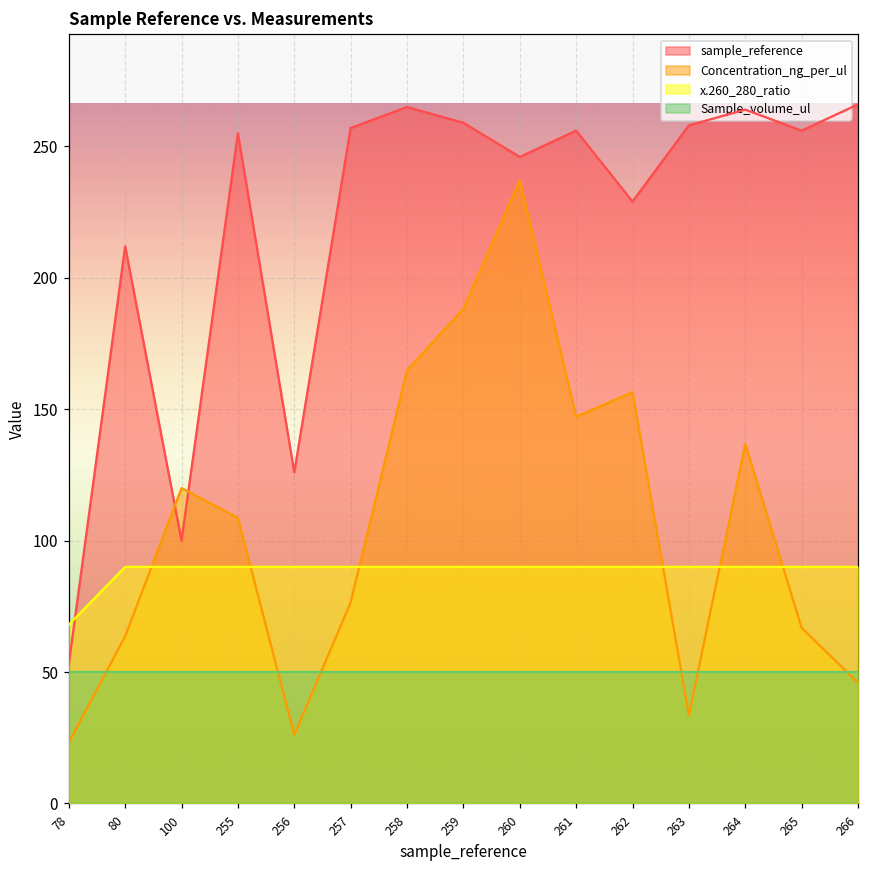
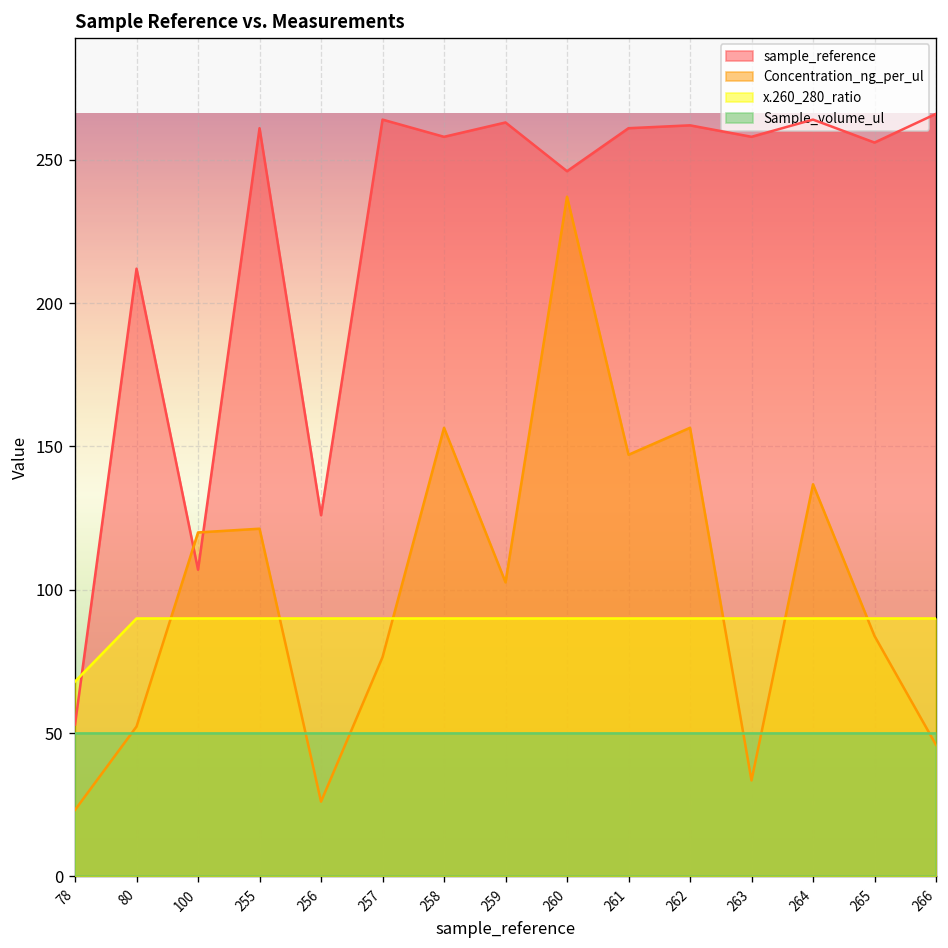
Concentration_ng_per_ul, 80: 64 -> 52
sample_reference, 100: 100 -> 107
sample_reference, 255: 255 -> 261
Concentration_ng_per_ul, 255: 109 -> 121
sample_reference, 257: 257 -> 264
sample_reference, 258: 265 -> 258
Concentration_ng_per_ul, 258: 165 -> 157
sample_reference, 259: 259 -> 263
Concentration_ng_per_ul, 259: 188 -> 103
sample_reference, 261: 256 -> 261
sample_reference, 262: 229 -> 262
Concentration_ng_per_ul, 265: 67 -> 84
